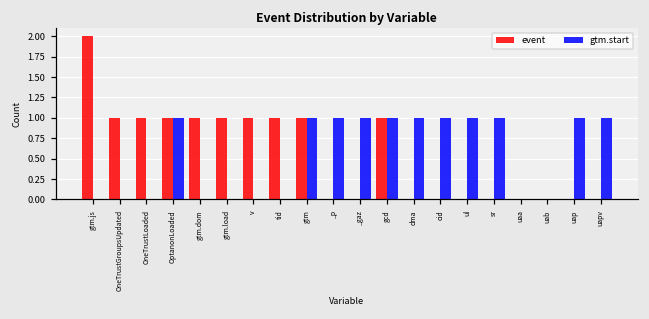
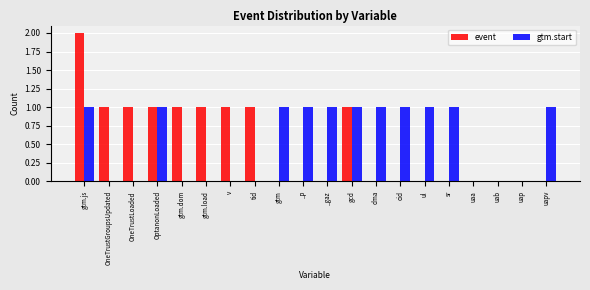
gtm.start, gtm.js: 0 -> 1
event, gtm: 1 -> 0
gtm.start, uap: 1 -> 0
